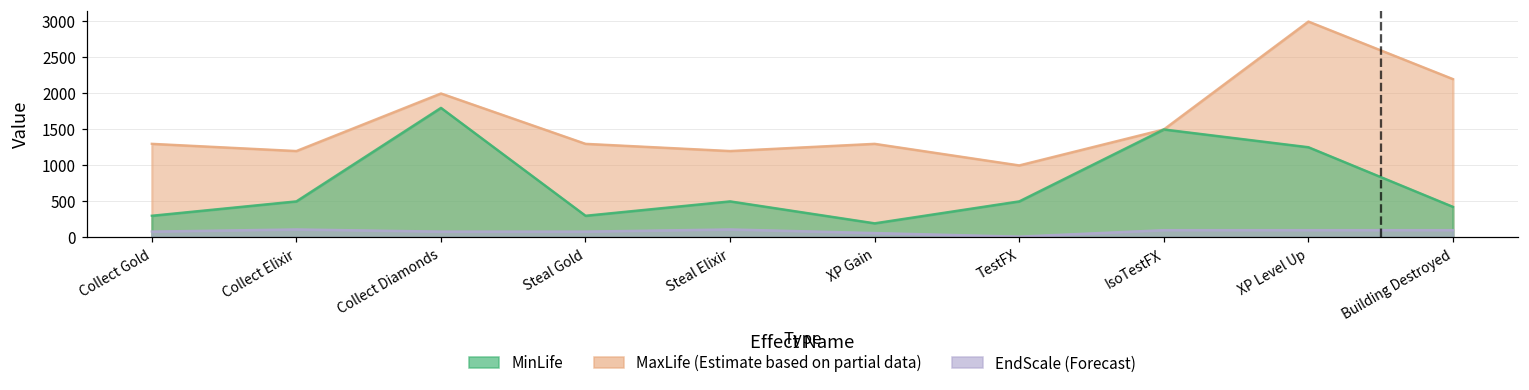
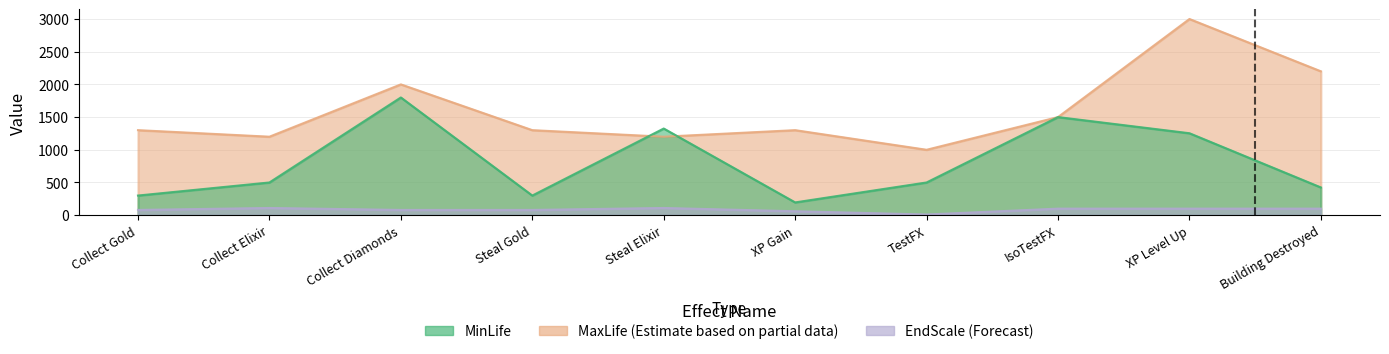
MinLife, Steal Elixir: 500 -> 1300
